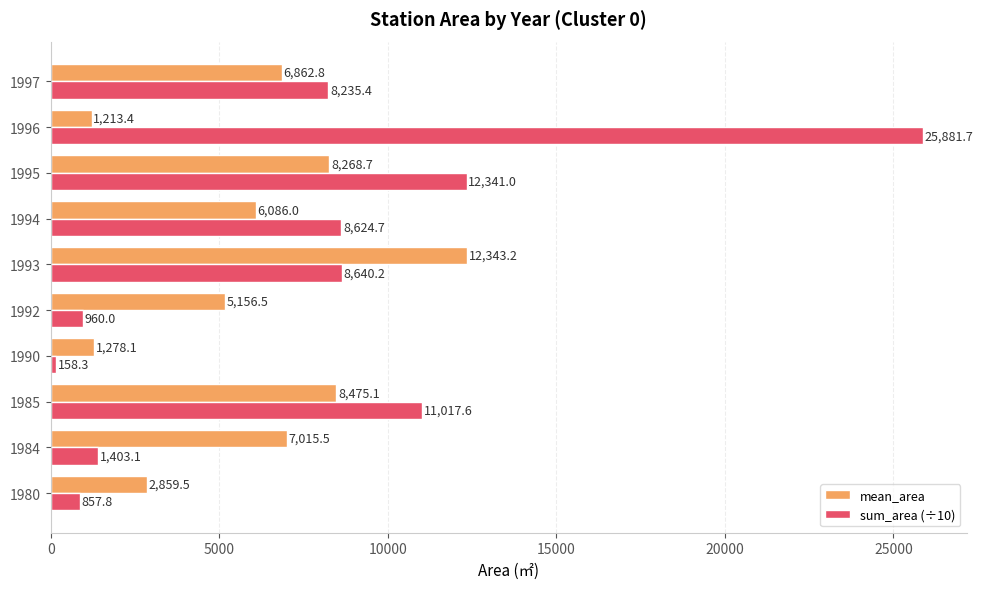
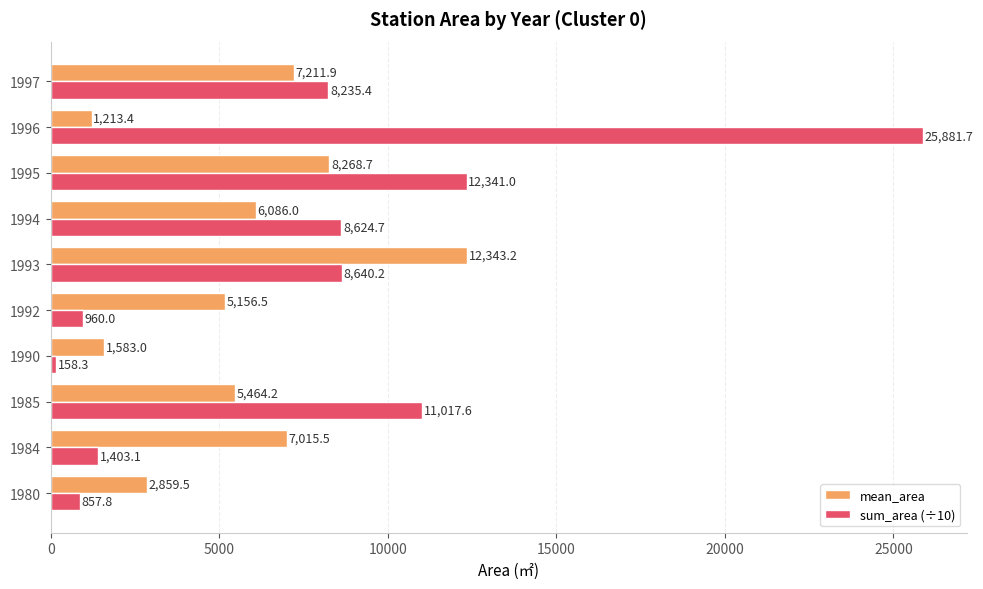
mean_area, 1997: 6,862.8 -> 7,211.9
mean_area, 1990: 1,278.1 -> 1,583.0
mean_area, 1985: 8,475.1 -> 5,464.2
